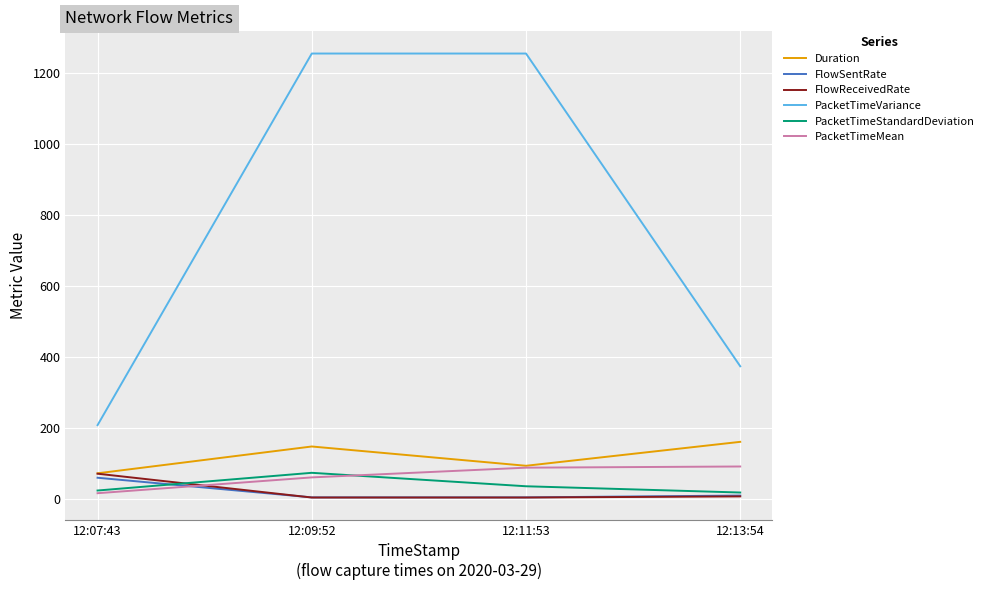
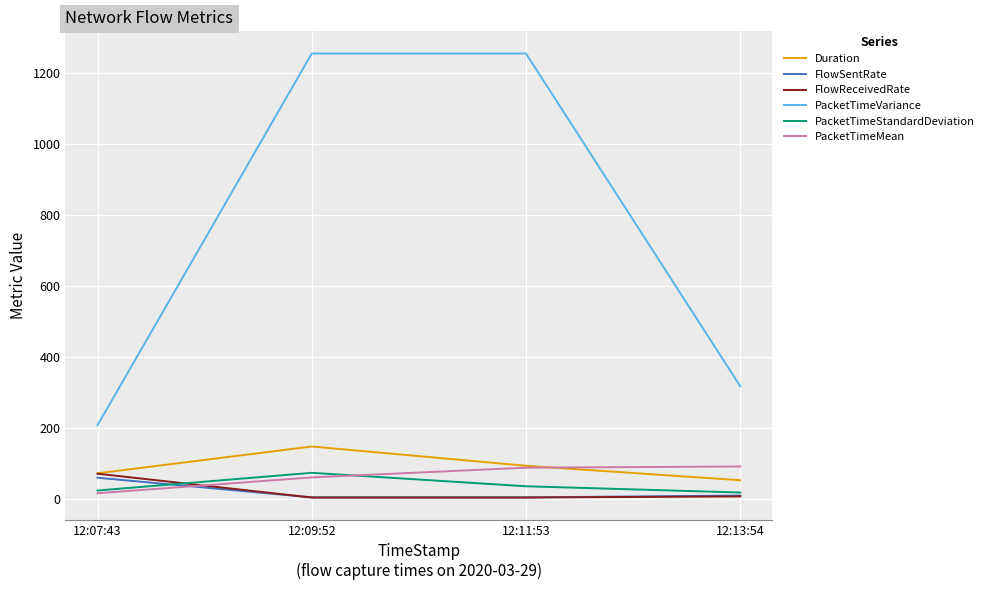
Duration, 12:13:54: 160 -> 50
PacketTimeVariance, 12:13:54: 370 -> 320
